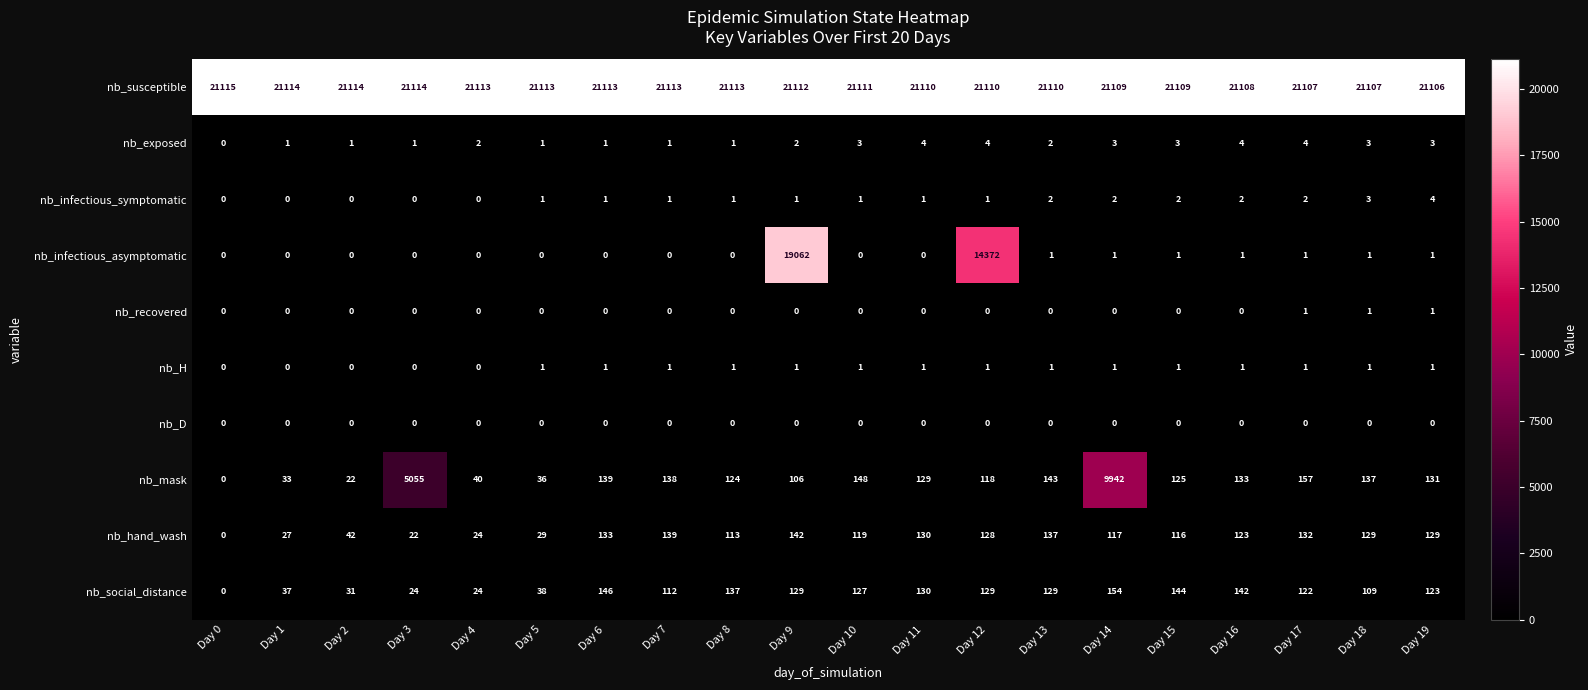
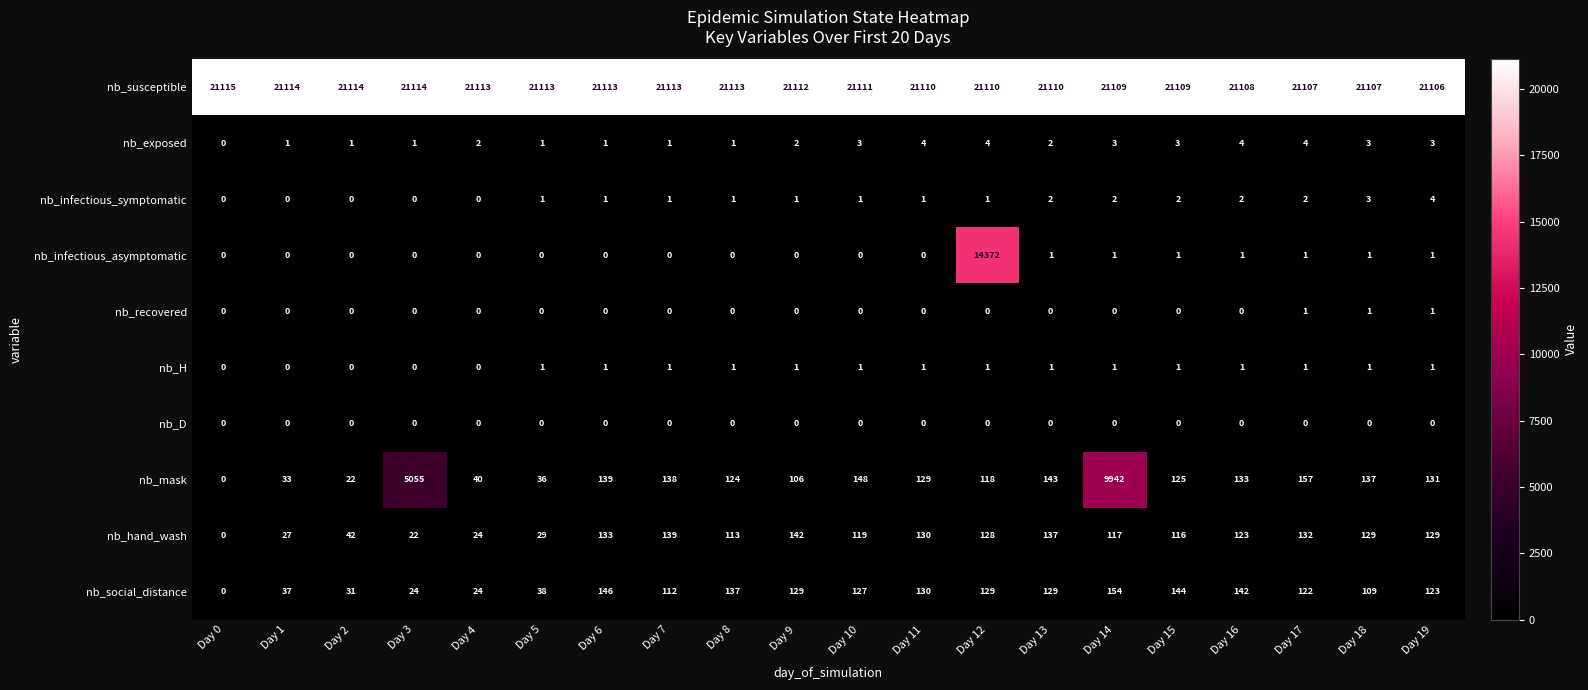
nb_infectious_asymptomatic, Day 9: 19062 -> 0
